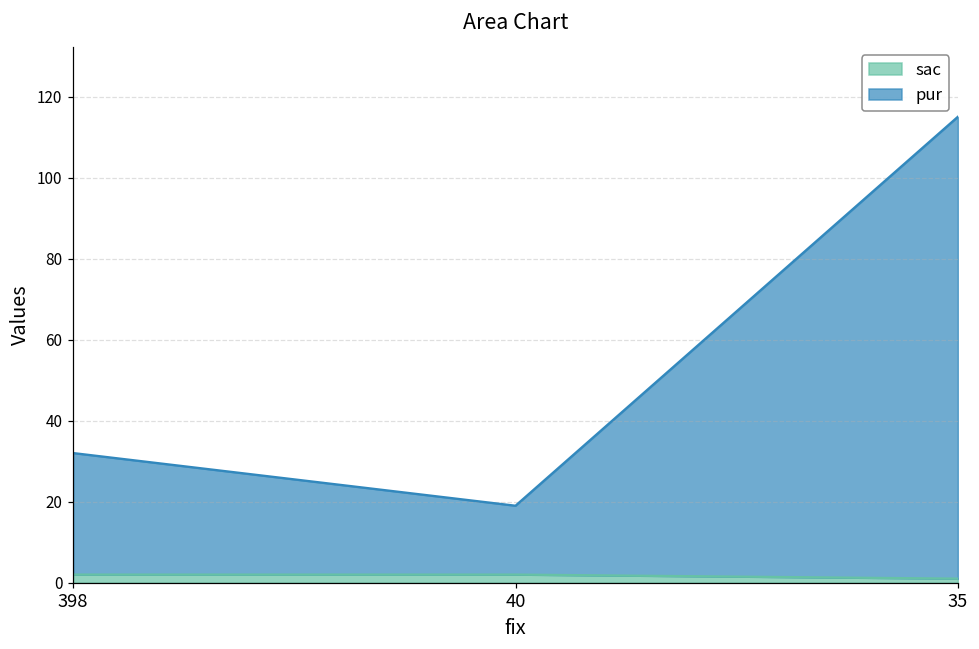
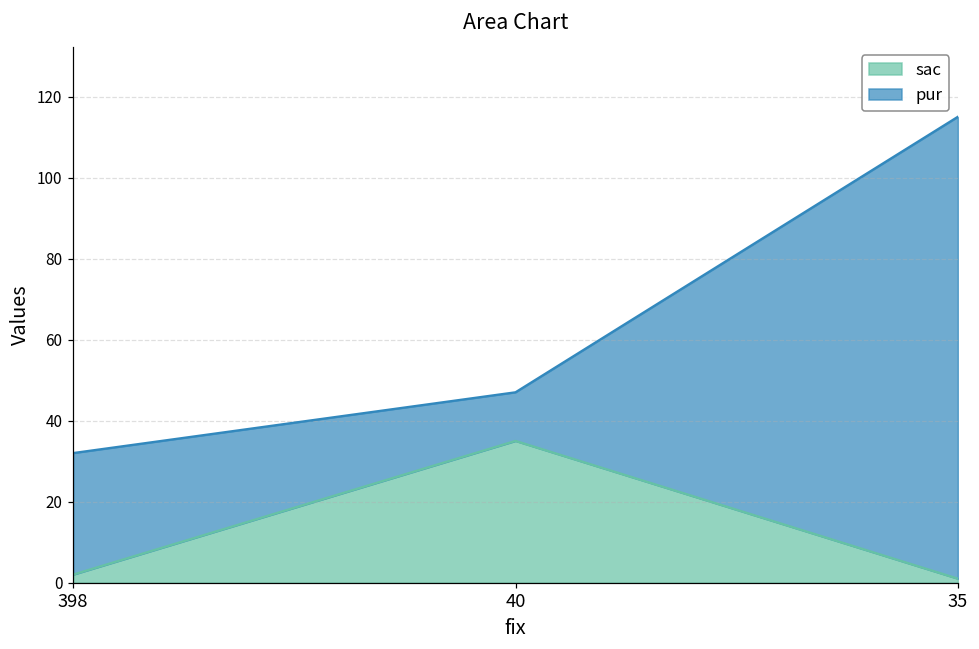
sac, 40: 2 -> 35
pur, 40: 17 -> 12
